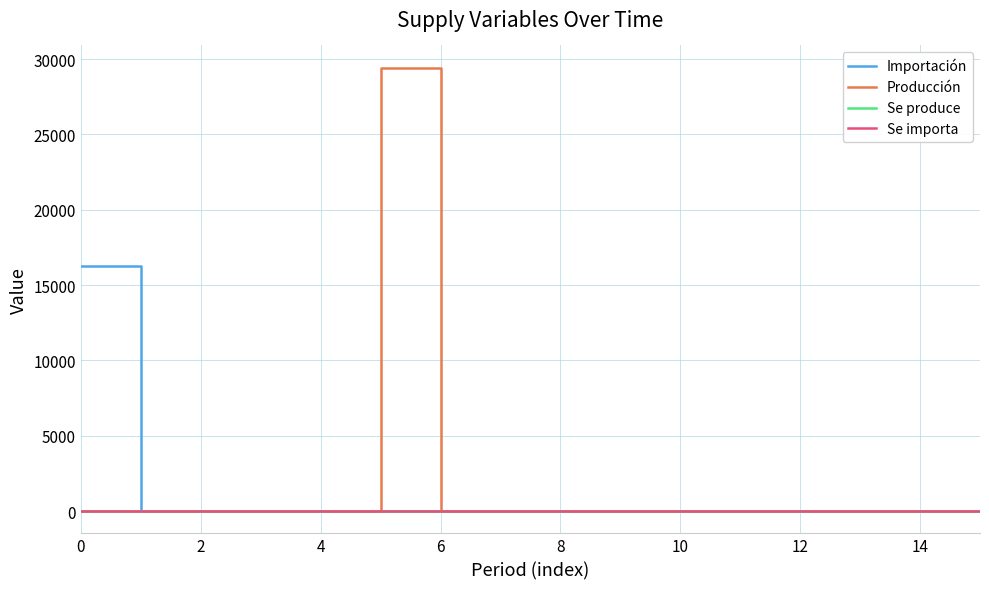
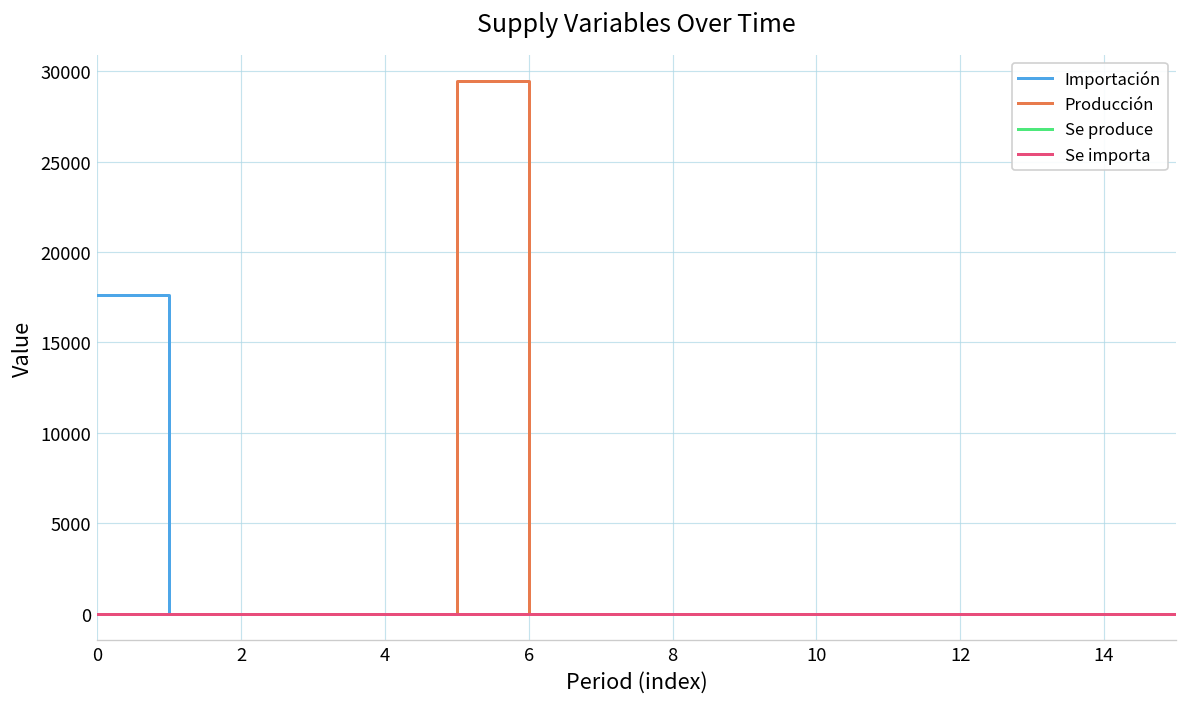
Importación, 0: 16300 -> 17600
